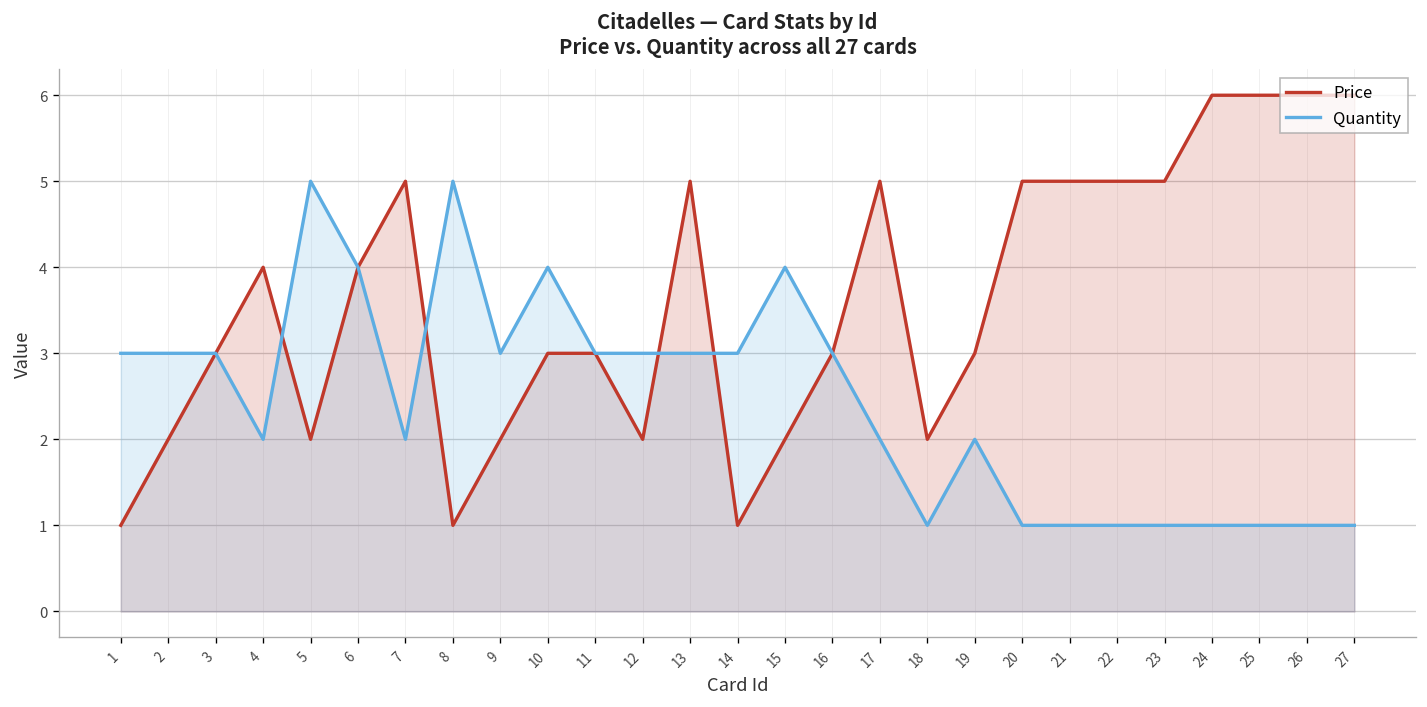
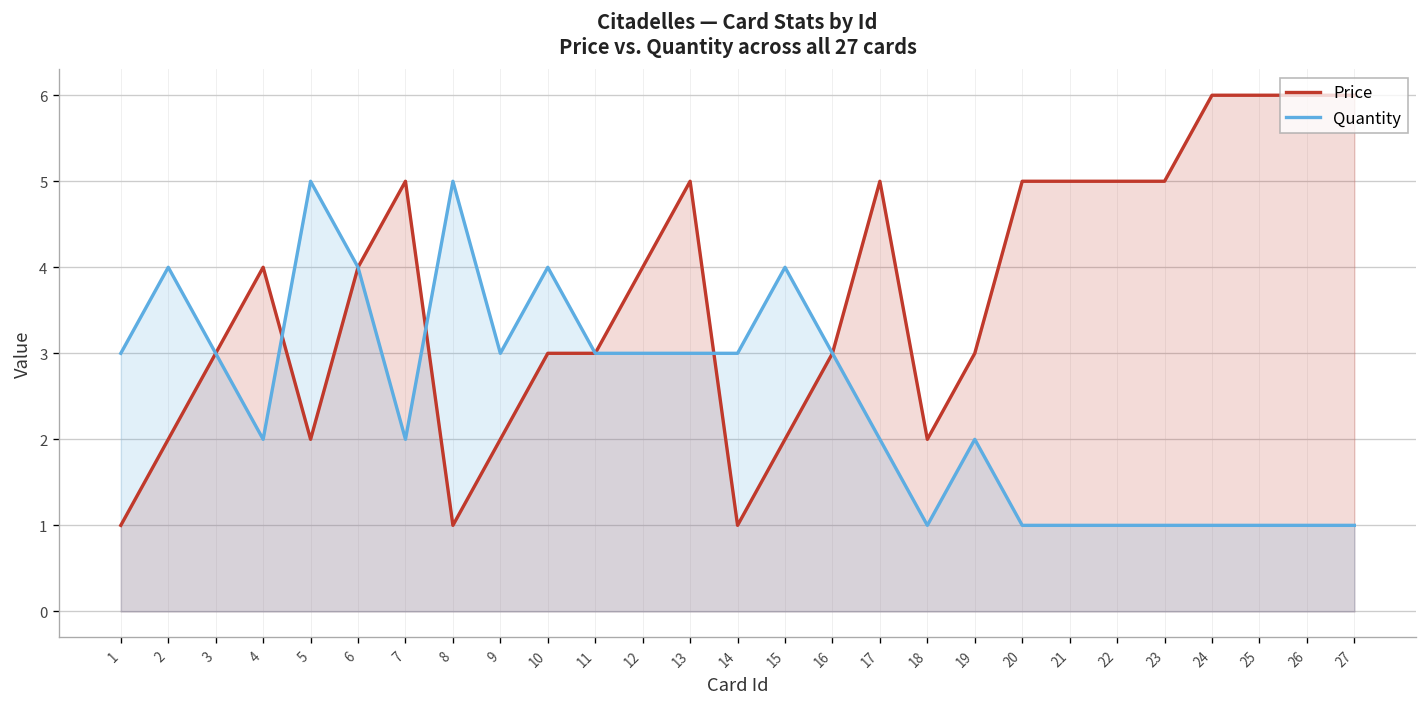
Quantity, 2: 3 -> 4
Price, 12: 2 -> 4
